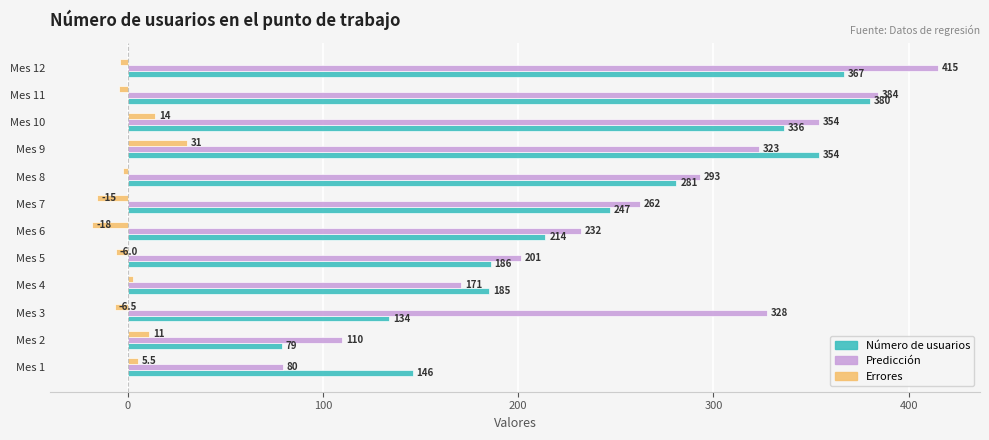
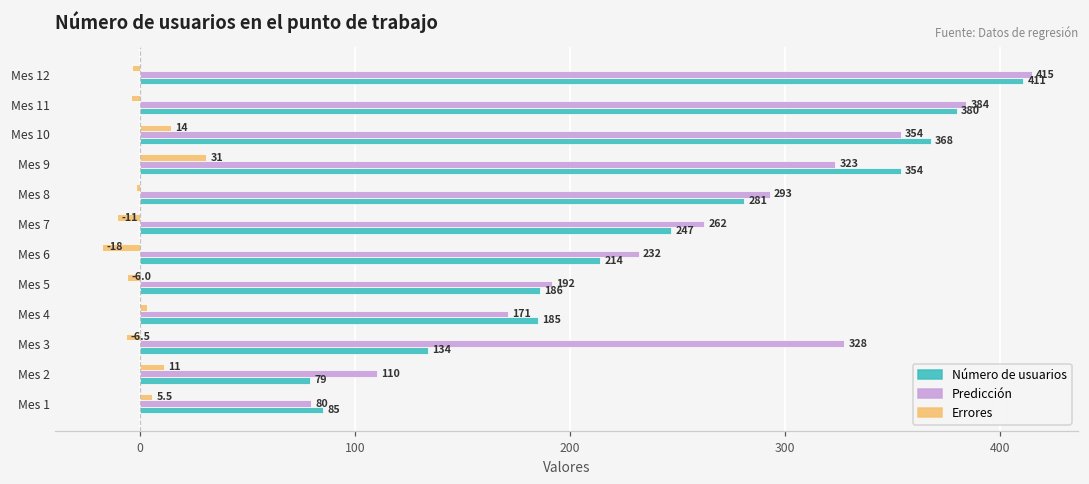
Número de usuarios, Mes 12: 367 -> 411
Número de usuarios, Mes 10: 336 -> 368
Errores, Mes 7: -15 -> -11
Predicción, Mes 5: 201 -> 192
Número de usuarios, Mes 1: 146 -> 85
